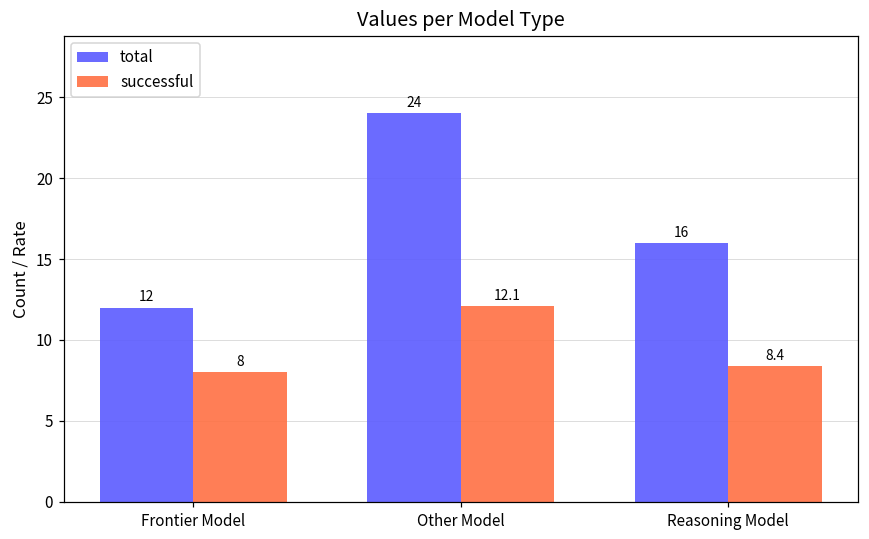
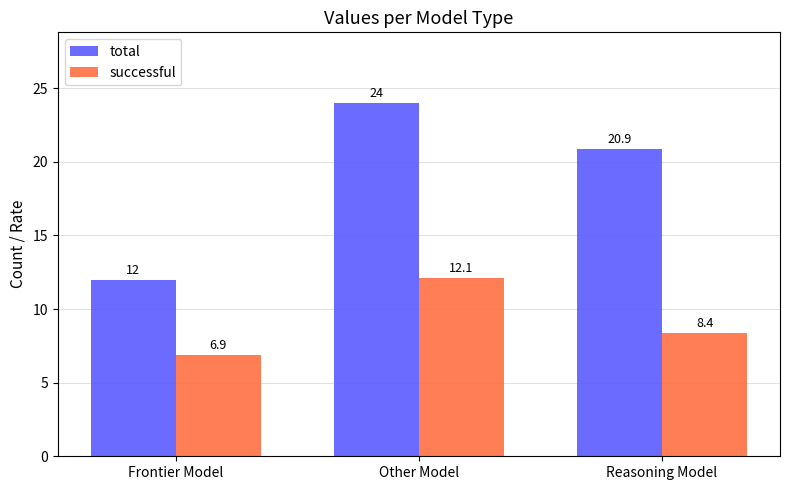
successful, Frontier Model: 8 -> 6.9
total, Reasoning Model: 16 -> 20.9
